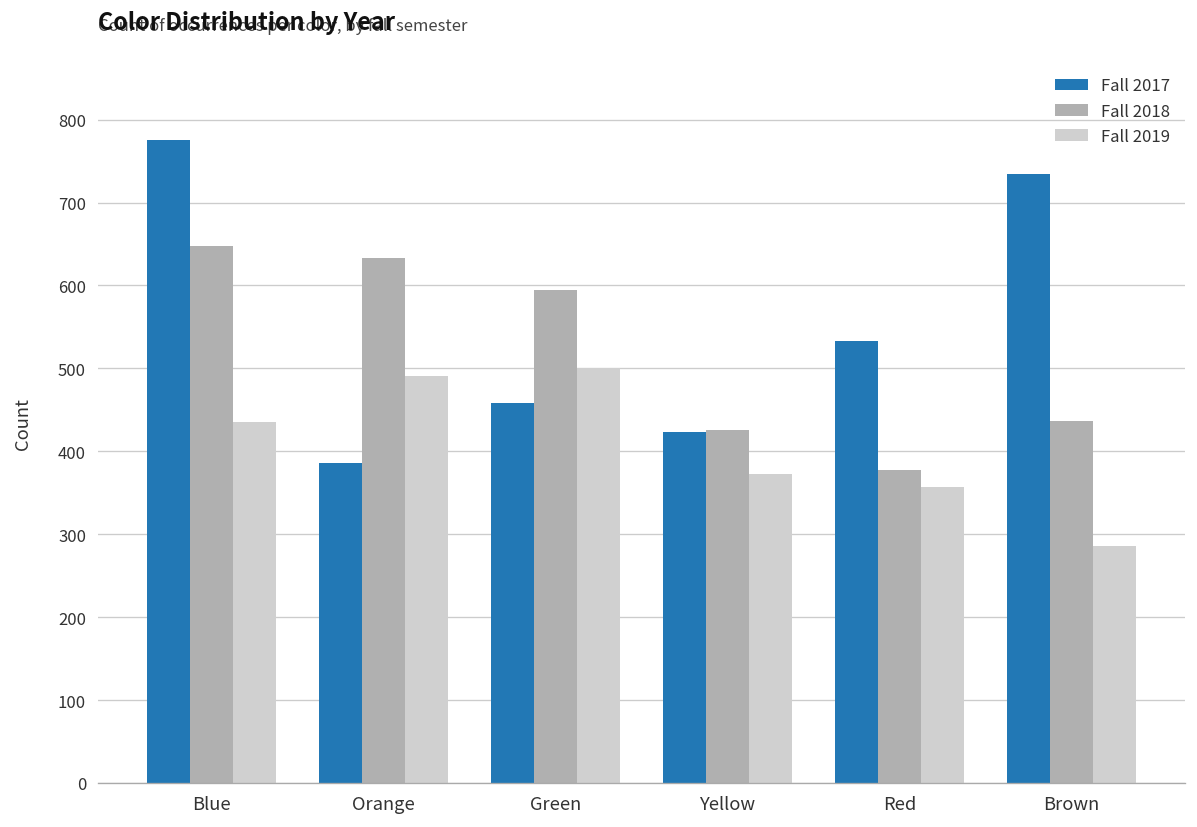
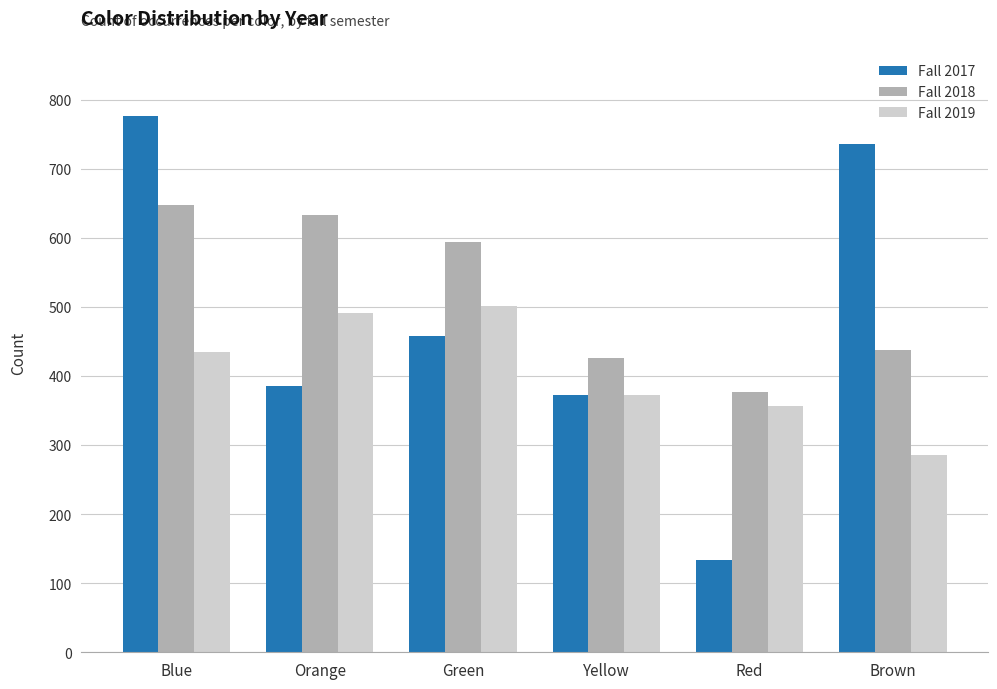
Fall 2017, Yellow: 420 -> 370
Fall 2017, Red: 530 -> 130
